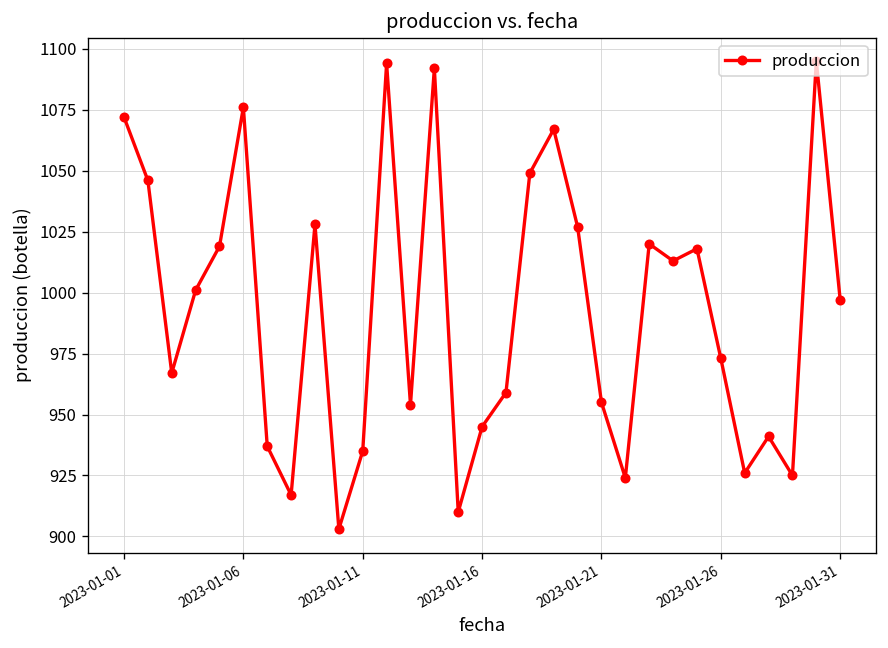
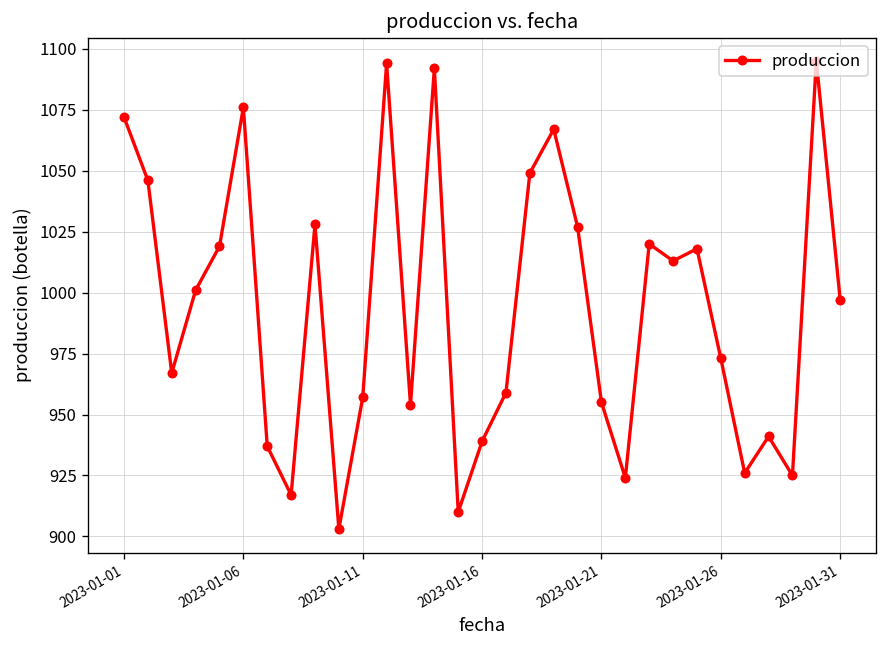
2023-01-11: 935 -> 957
2023-01-16: 945 -> 939
